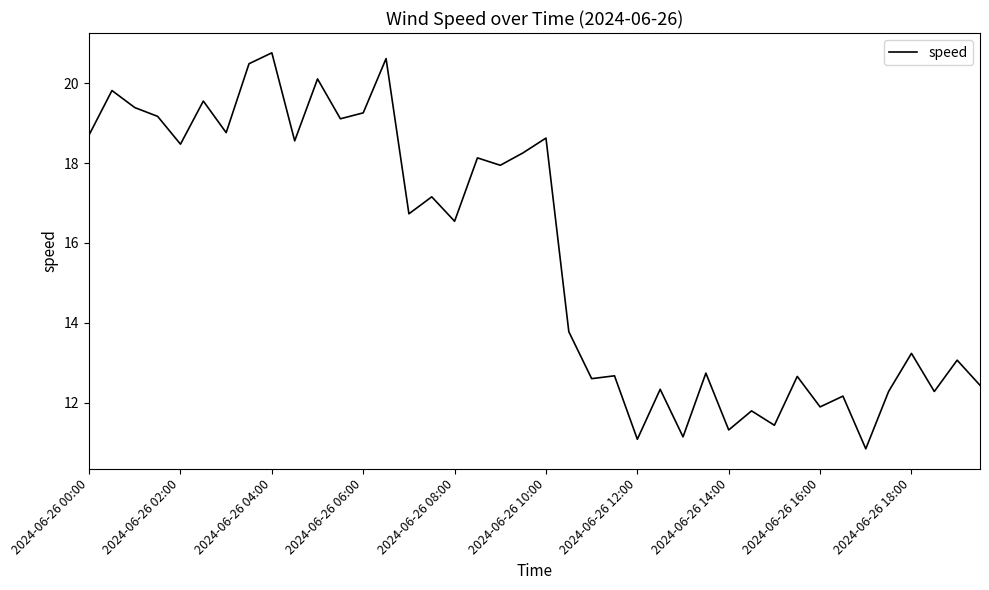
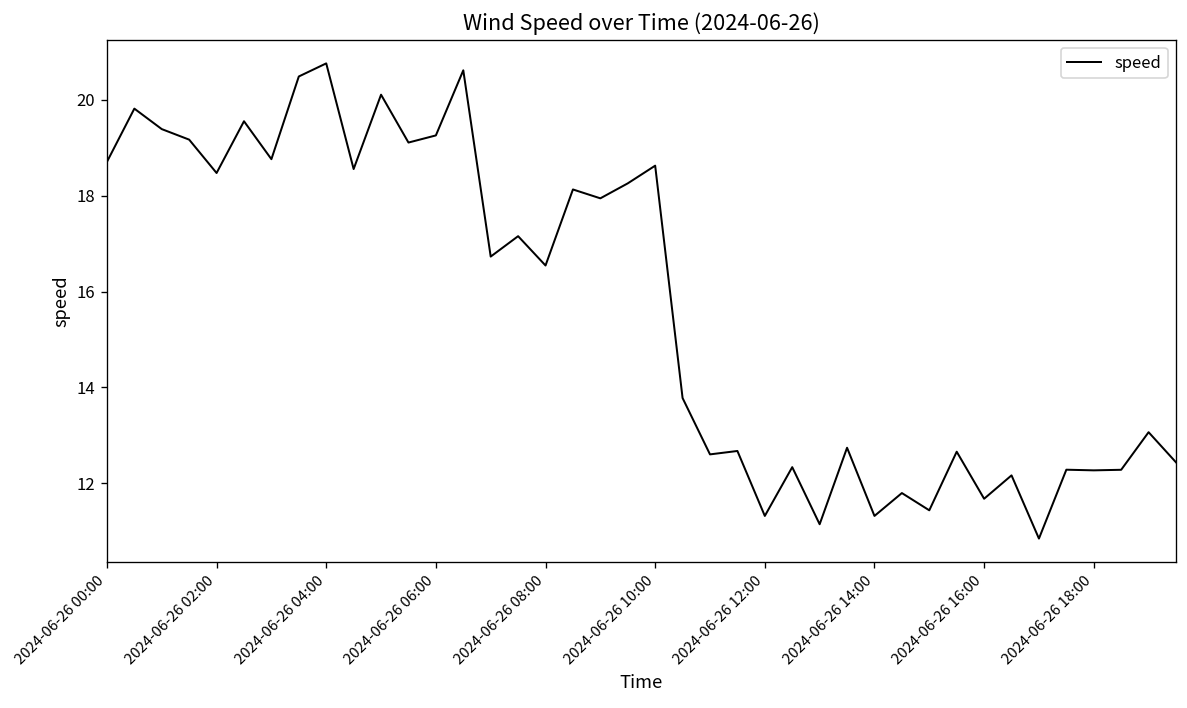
2024-06-26 12:00: 11.1 -> 11.3
2024-06-26 16:00: 11.9 -> 11.7
2024-06-26 18:00: 13.2 -> 12.3
